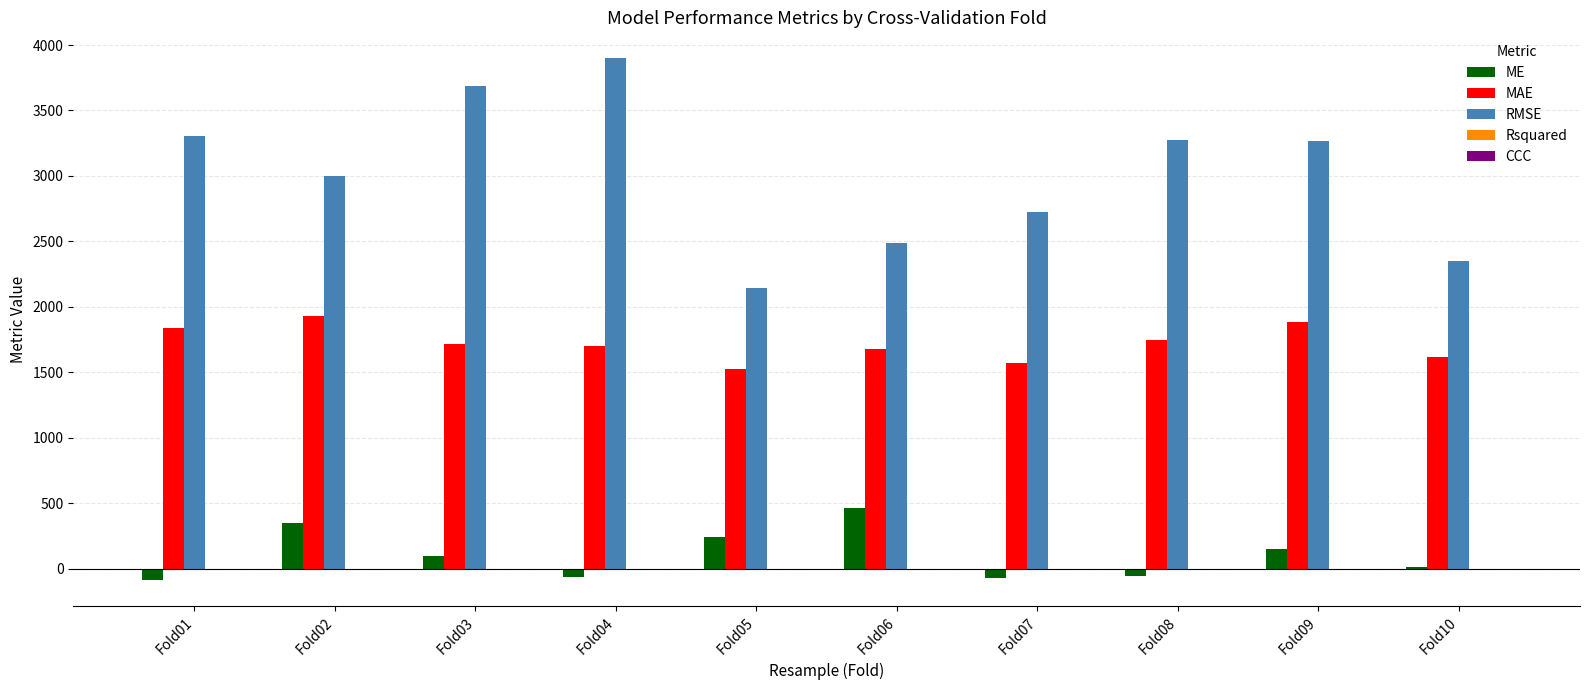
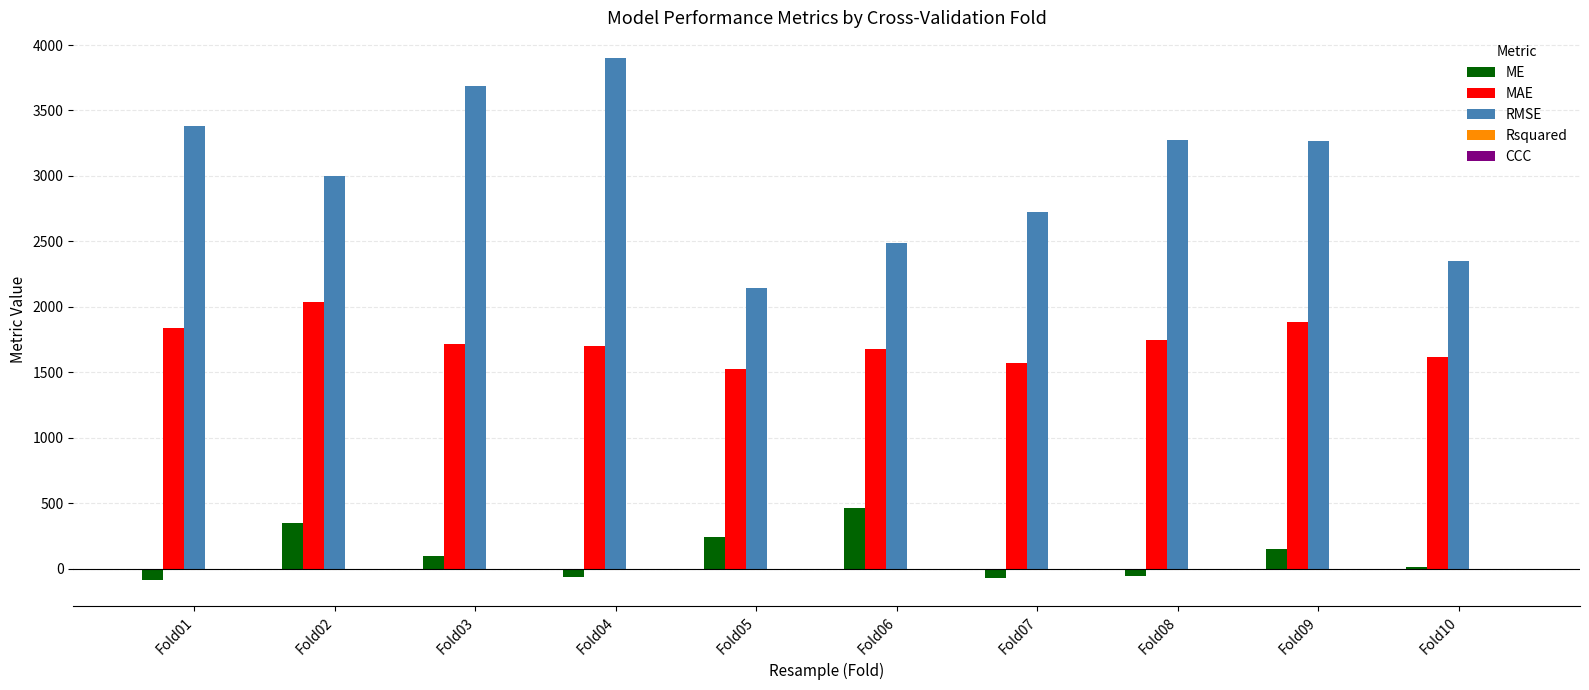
RMSE, Fold01: 3310 -> 3380
MAE, Fold02: 1930 -> 2040
